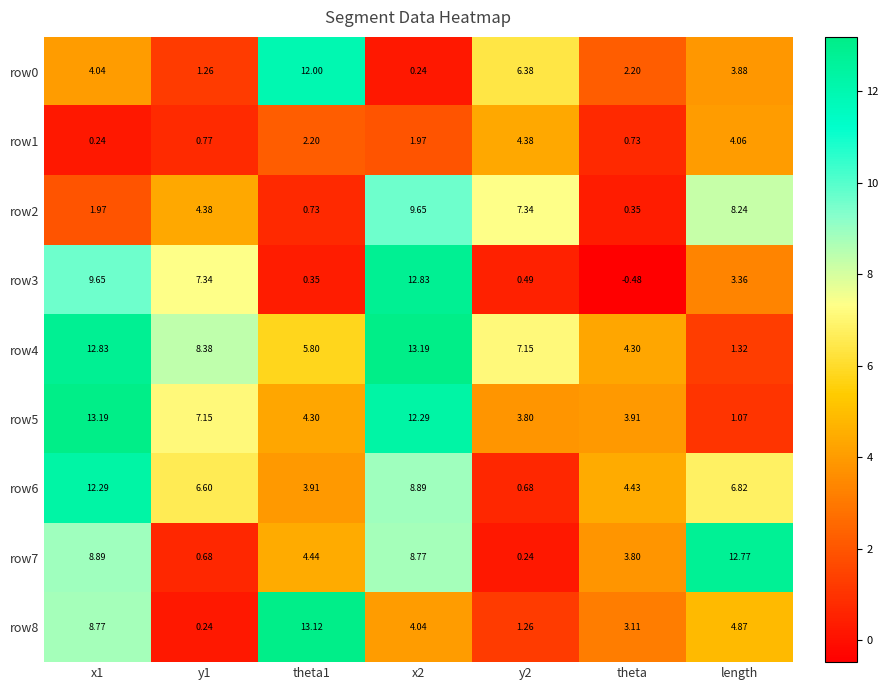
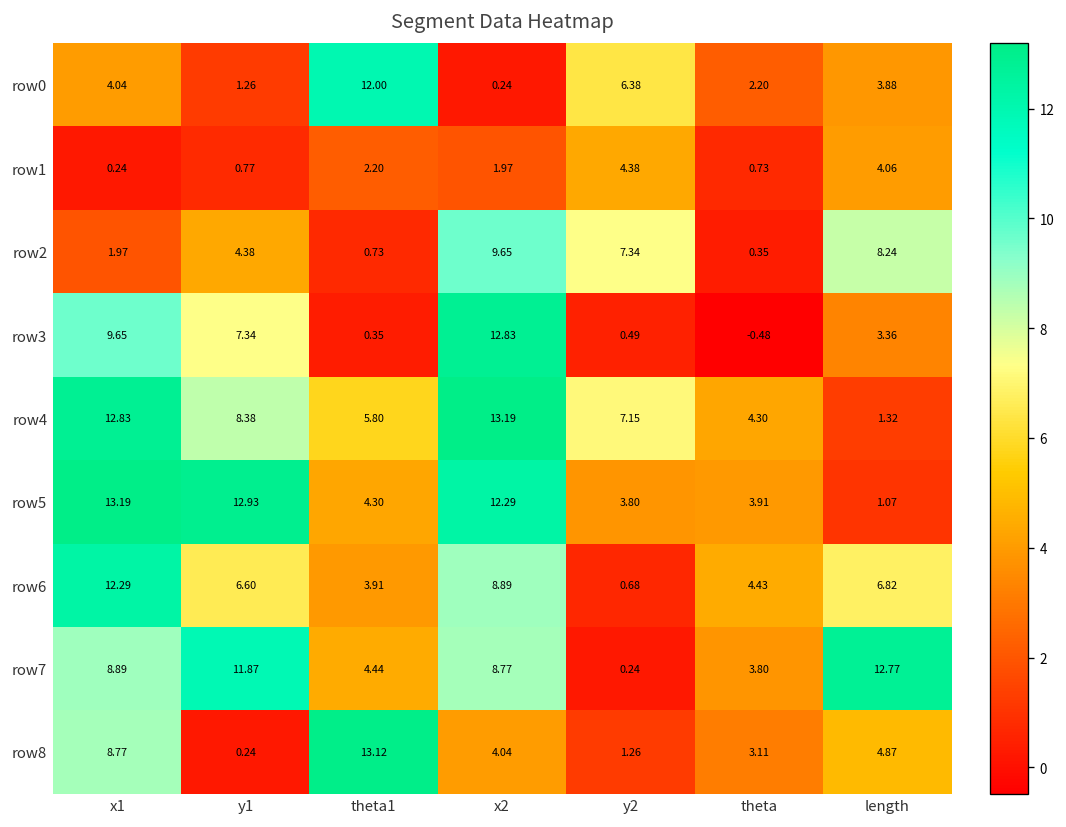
row5, y1: 7.15 -> 12.93
row7, y1: 0.68 -> 11.87
